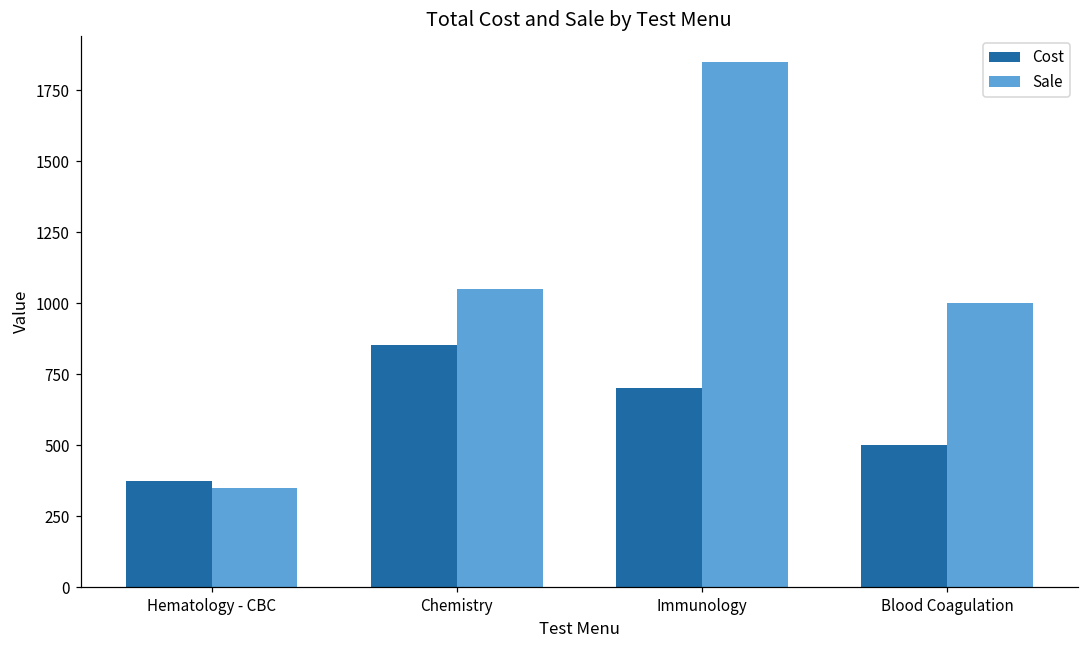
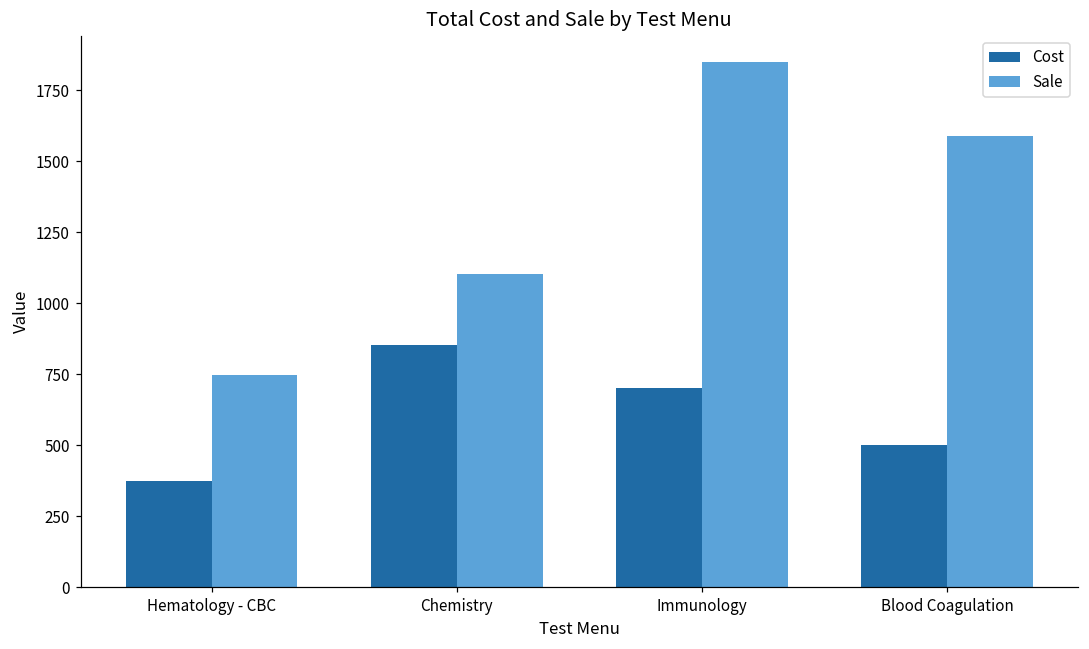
Sale, Hematology - CBC: 350 -> 750
Sale, Chemistry: 1050 -> 1100
Sale, Blood Coagulation: 1000 -> 1590
